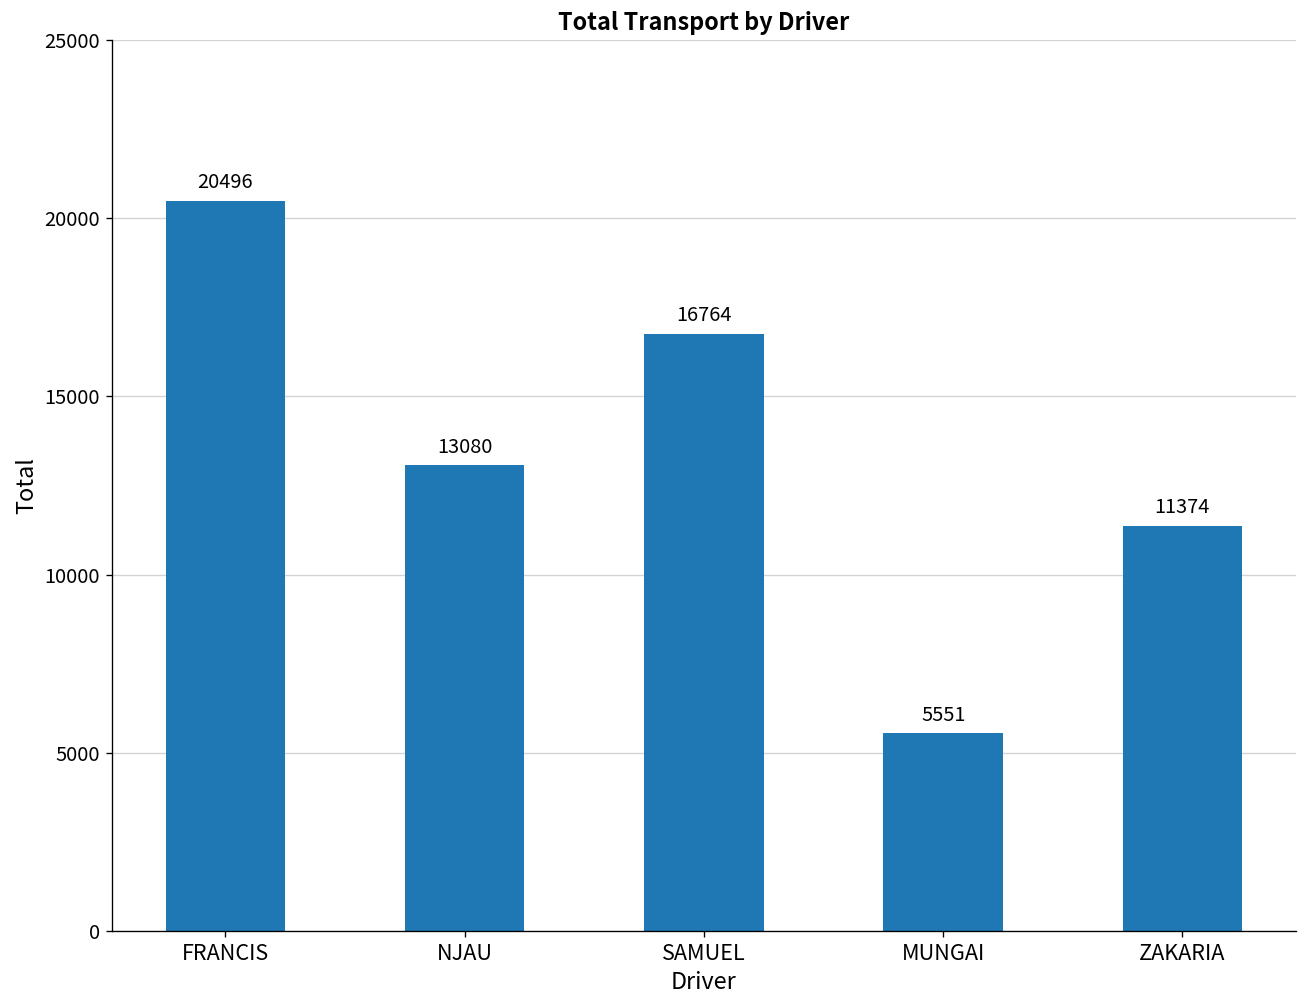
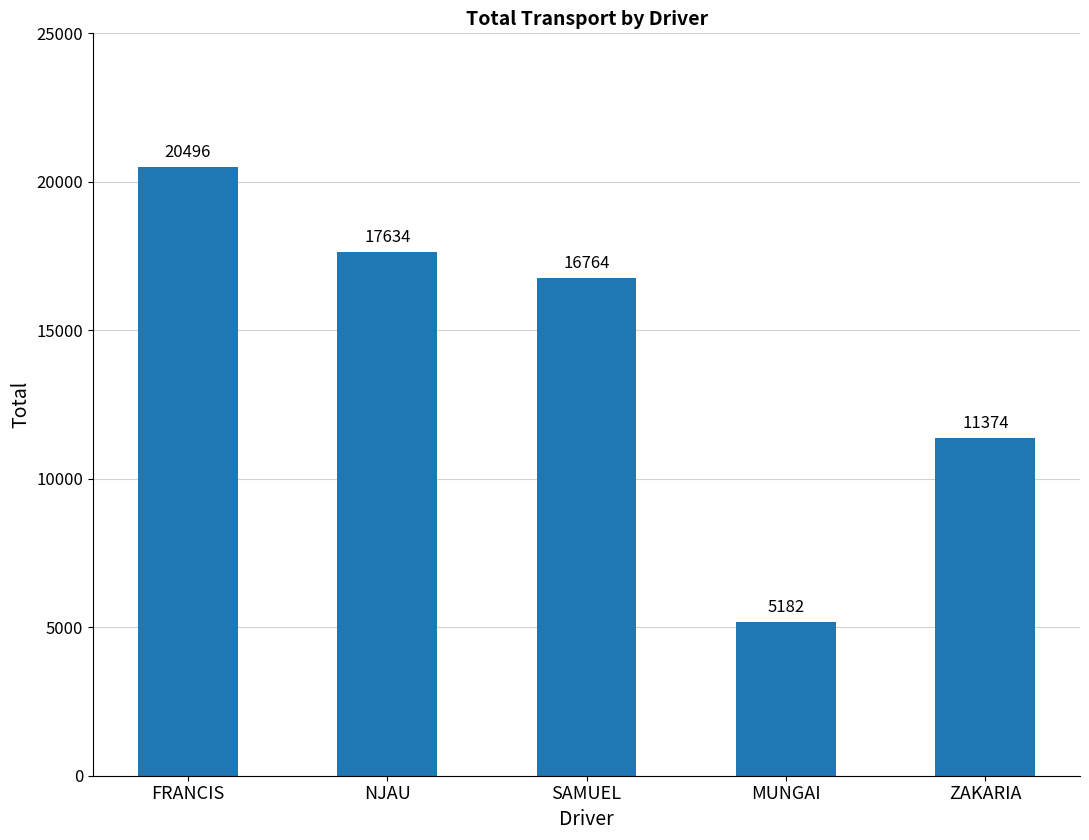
NJAU: 13080 -> 17634
MUNGAI: 5551 -> 5182
